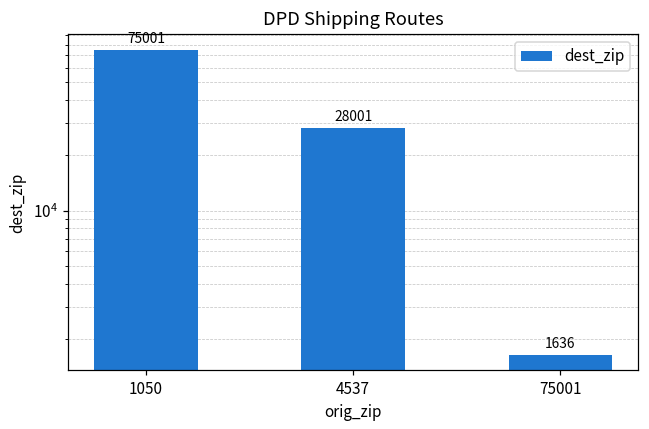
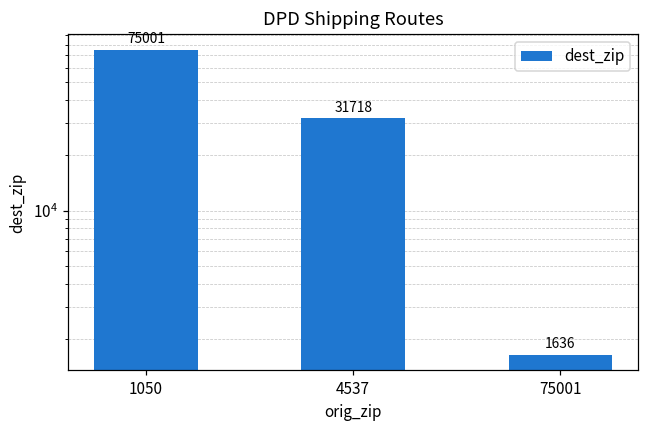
4537: 28001 -> 31718
